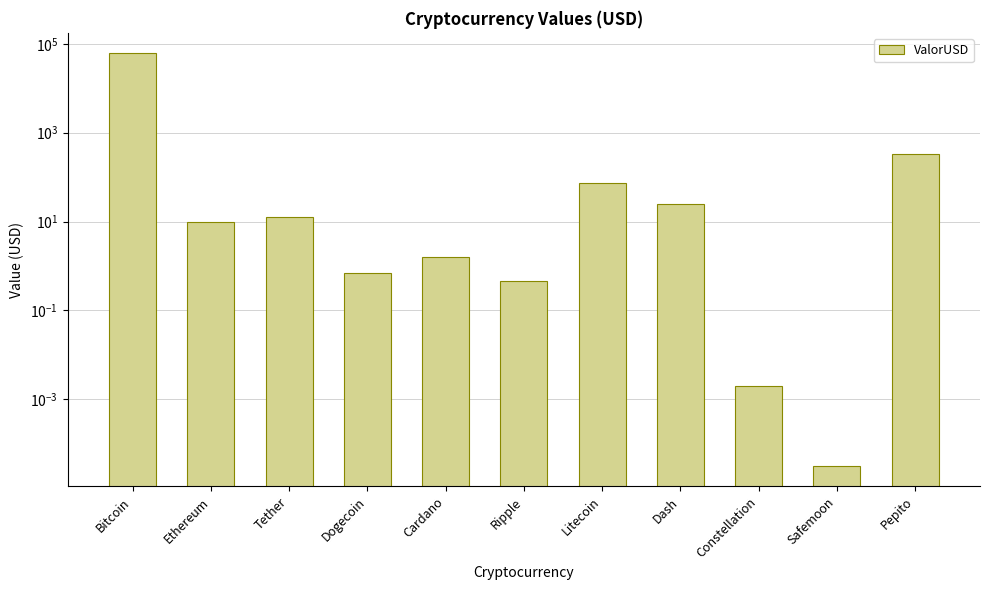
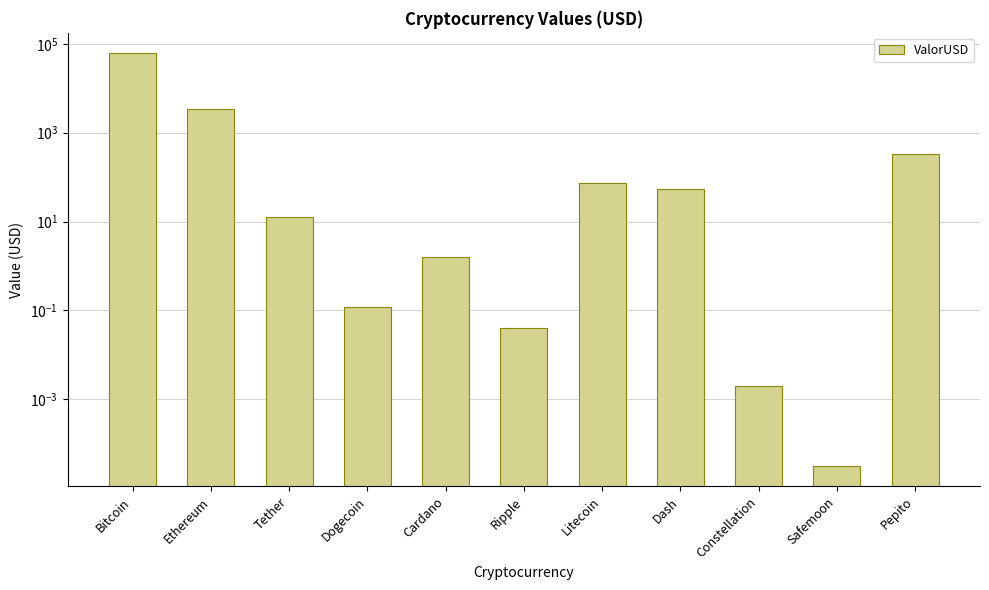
Ethereum: 10 -> 3000
Dogecoin: 0.7 -> 0.12
Ripple: 0.5 -> 0.04
Dash: 20 -> 60
